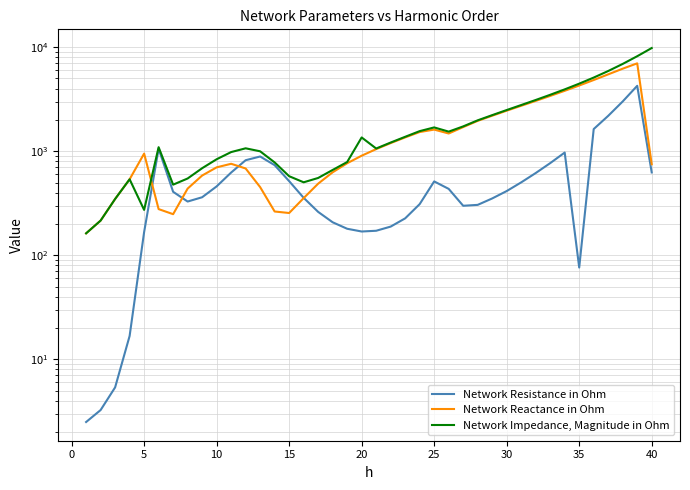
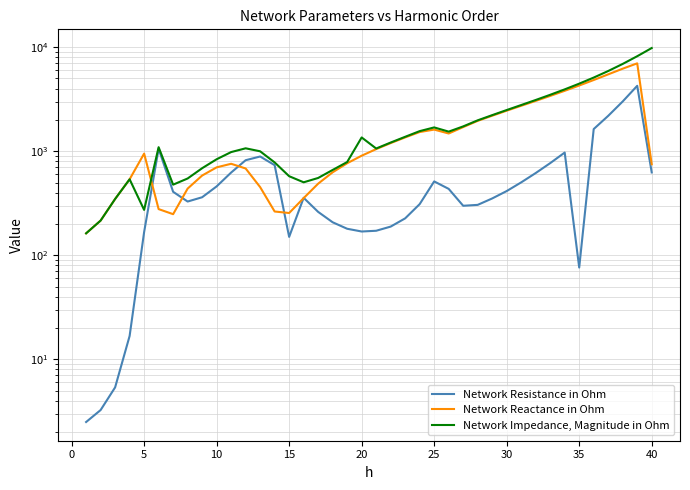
Network Resistance in Ohm, 15: 500 -> 150
